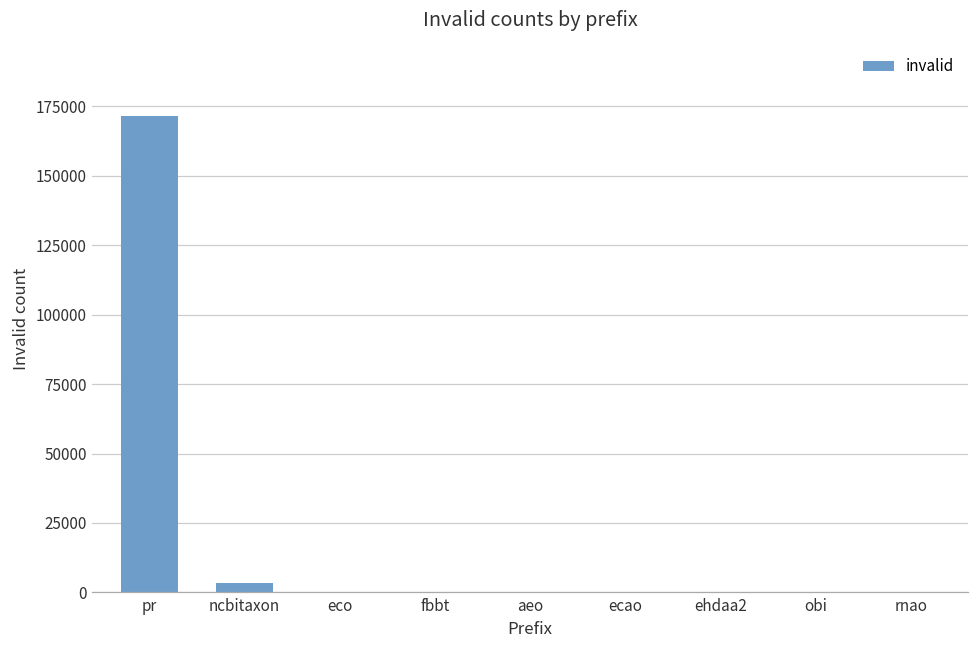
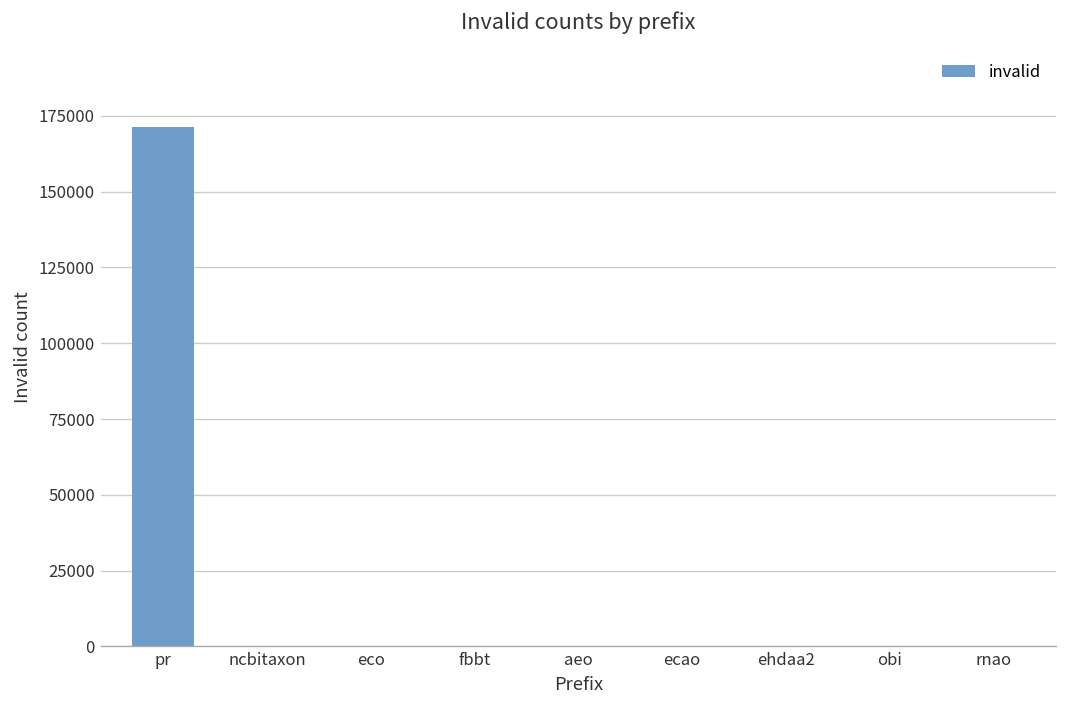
ncbitaxon: 3000 -> 0
